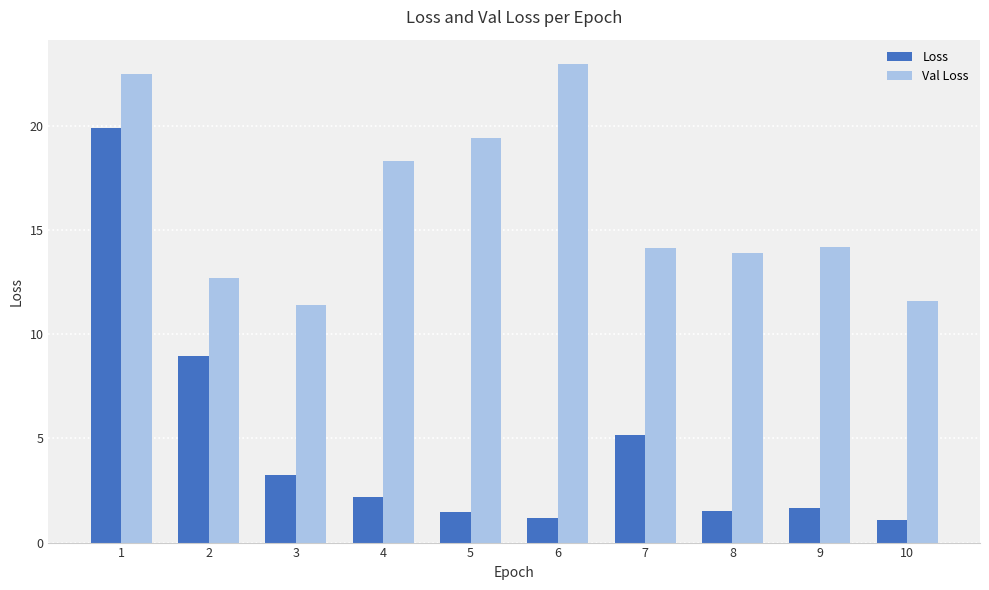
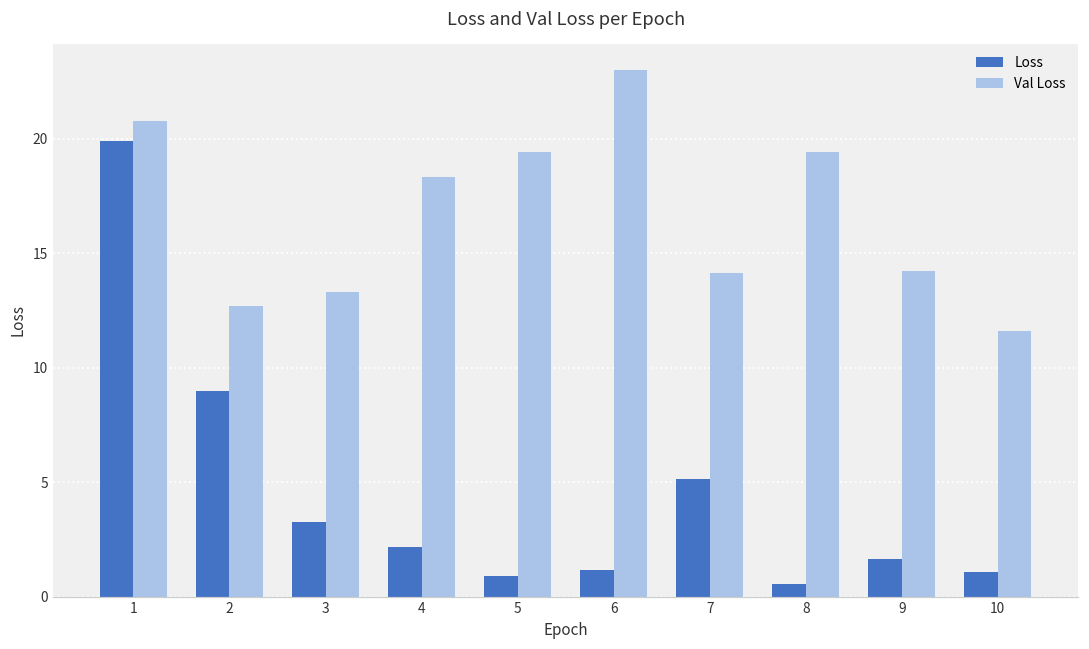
Val Loss, 1: 22.5 -> 20.8
Val Loss, 3: 11.4 -> 13.3
Loss, 5: 1.5 -> 0.9
Loss, 8: 1.5 -> 0.6
Val Loss, 8: 13.9 -> 19.4
